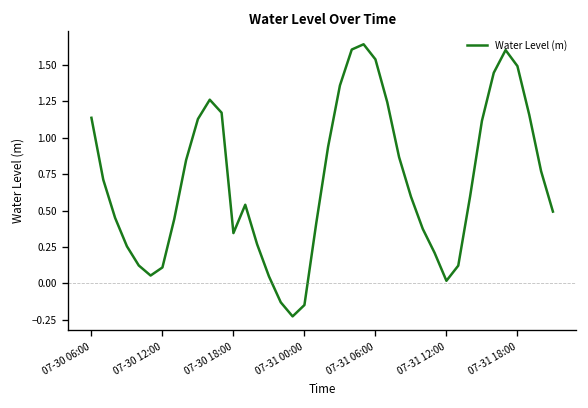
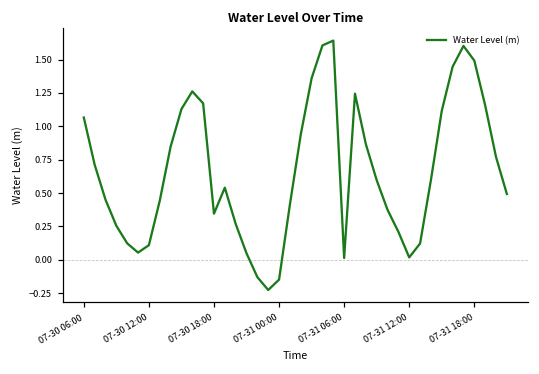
07-30 06:00: 1.14 -> 1.07
07-31 06:00: 1.54 -> 0.01
